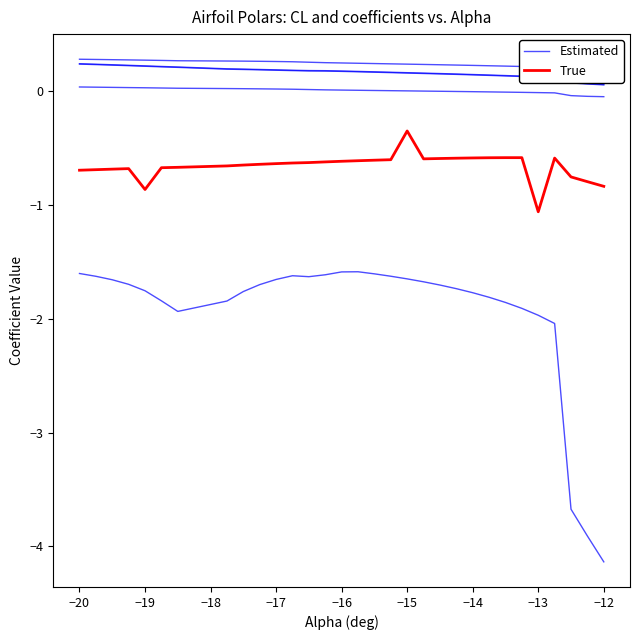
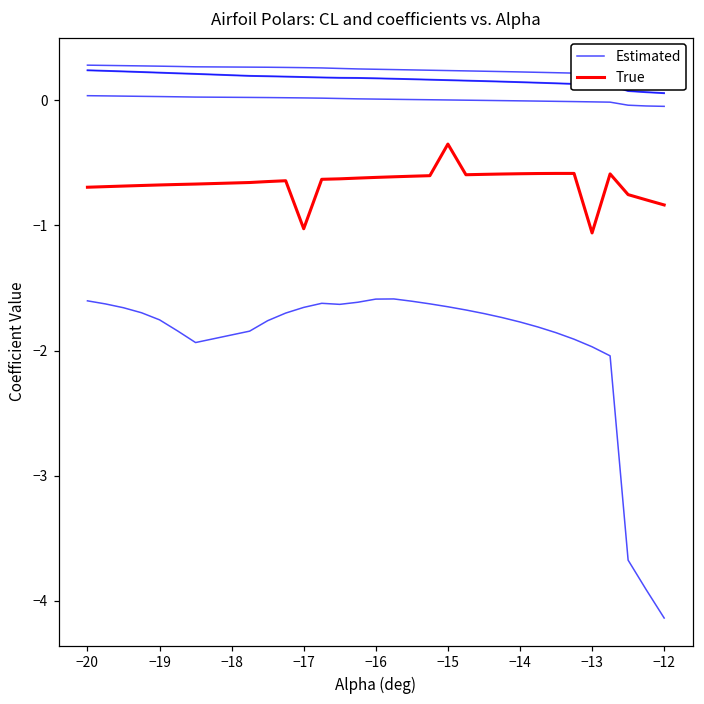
True, −19: -0.87 -> -0.68
True, −17: -0.64 -> -1.03
